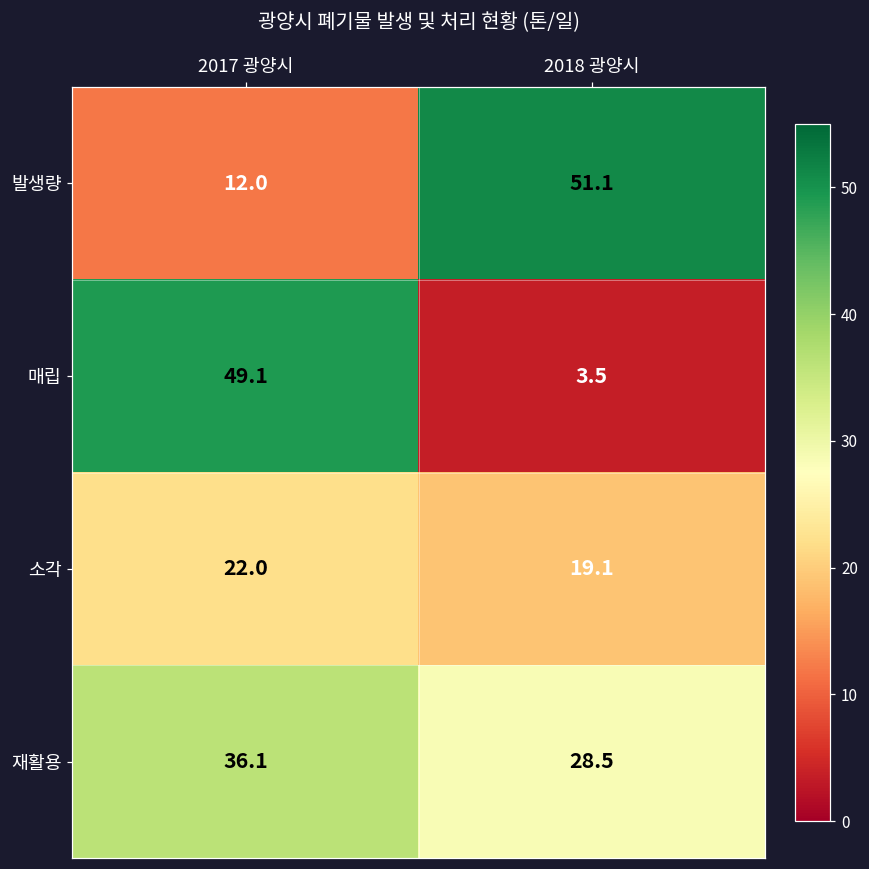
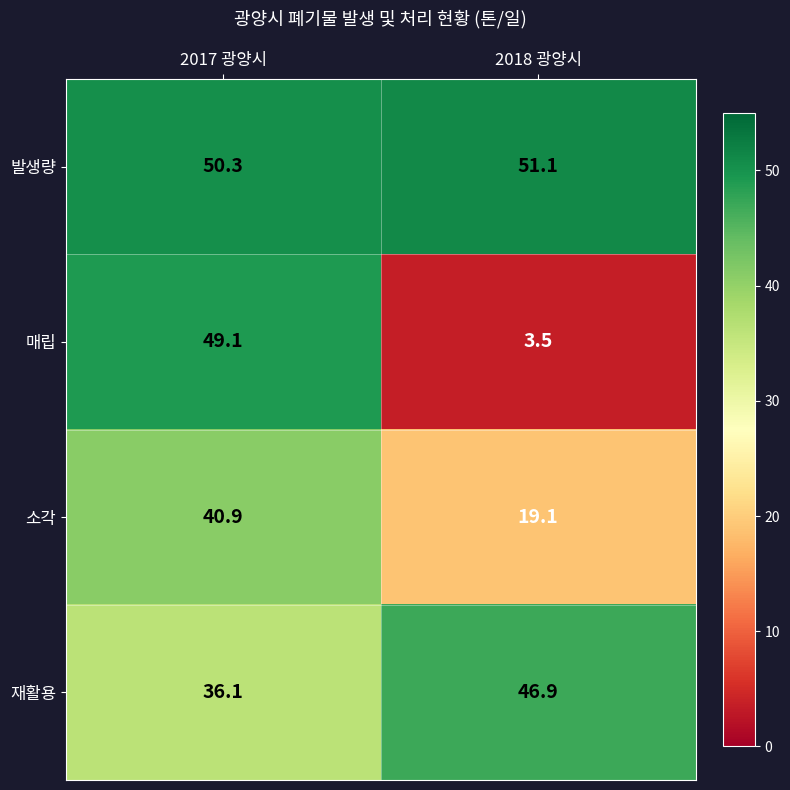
발생량, 2017 광양시: 12.0 -> 50.3
소각, 2017 광양시: 22.0 -> 40.9
재활용, 2018 광양시: 28.5 -> 46.9
